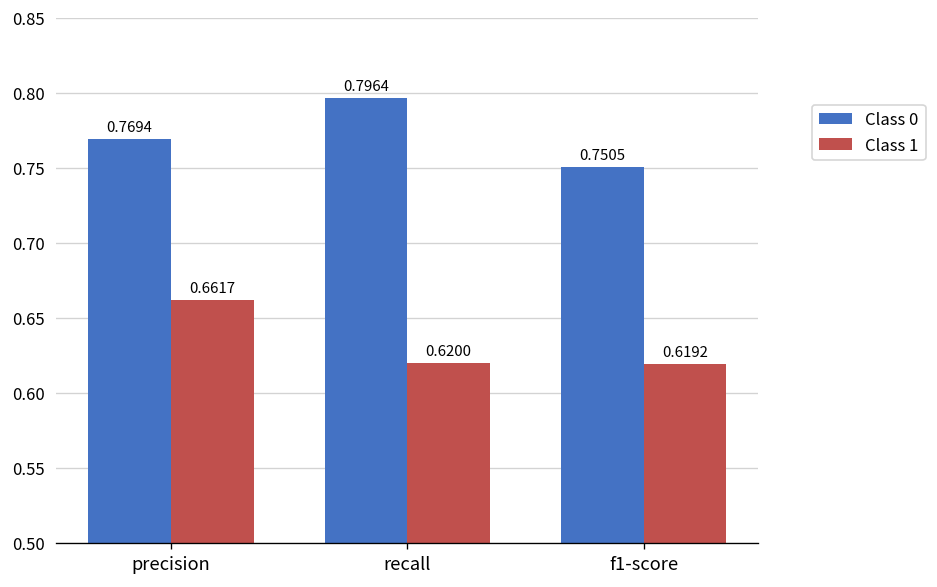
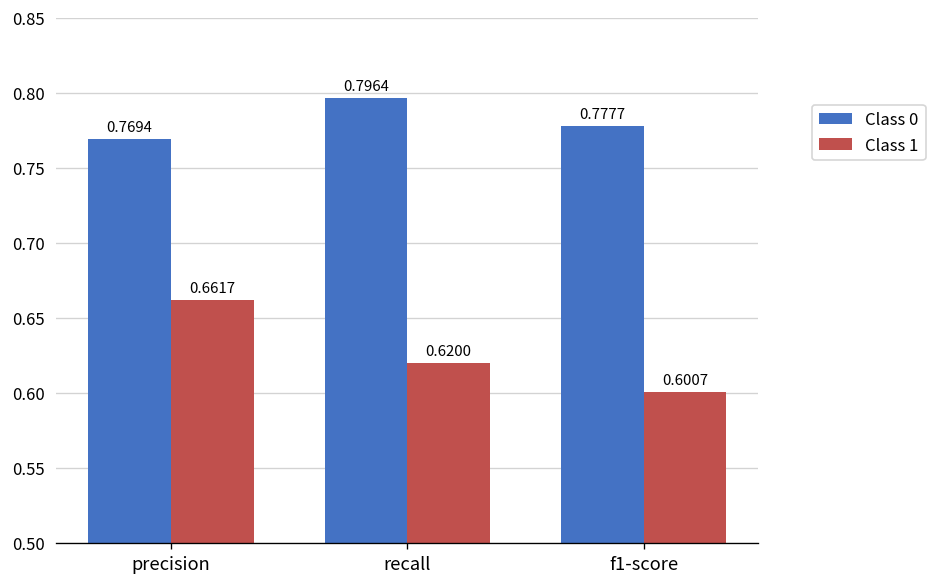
Class 0, f1-score: 0.7505 -> 0.7777
Class 1, f1-score: 0.6192 -> 0.6007
